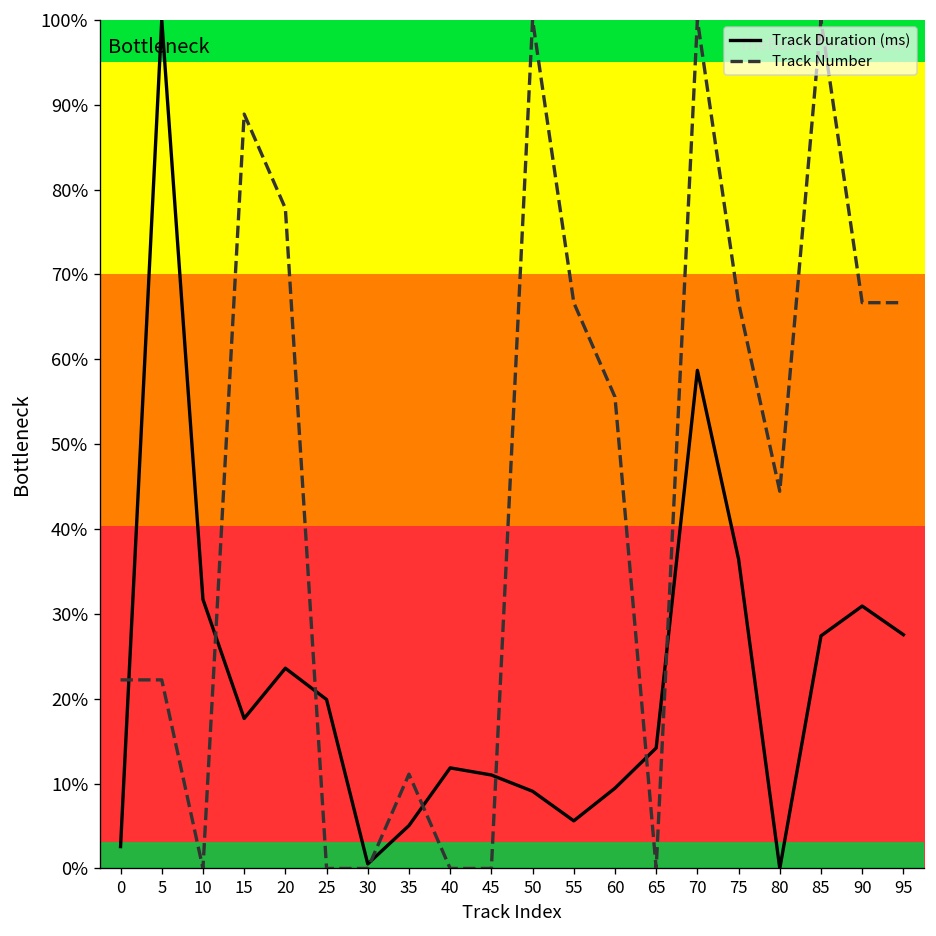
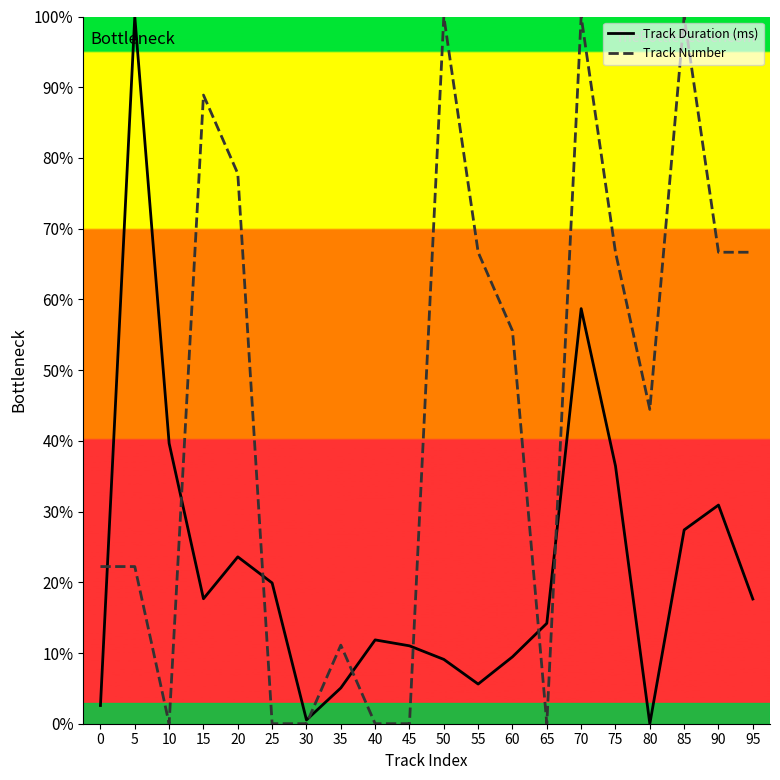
Track Duration (ms), 10: 32% -> 40%
Track Duration (ms), 95: 28% -> 18%
